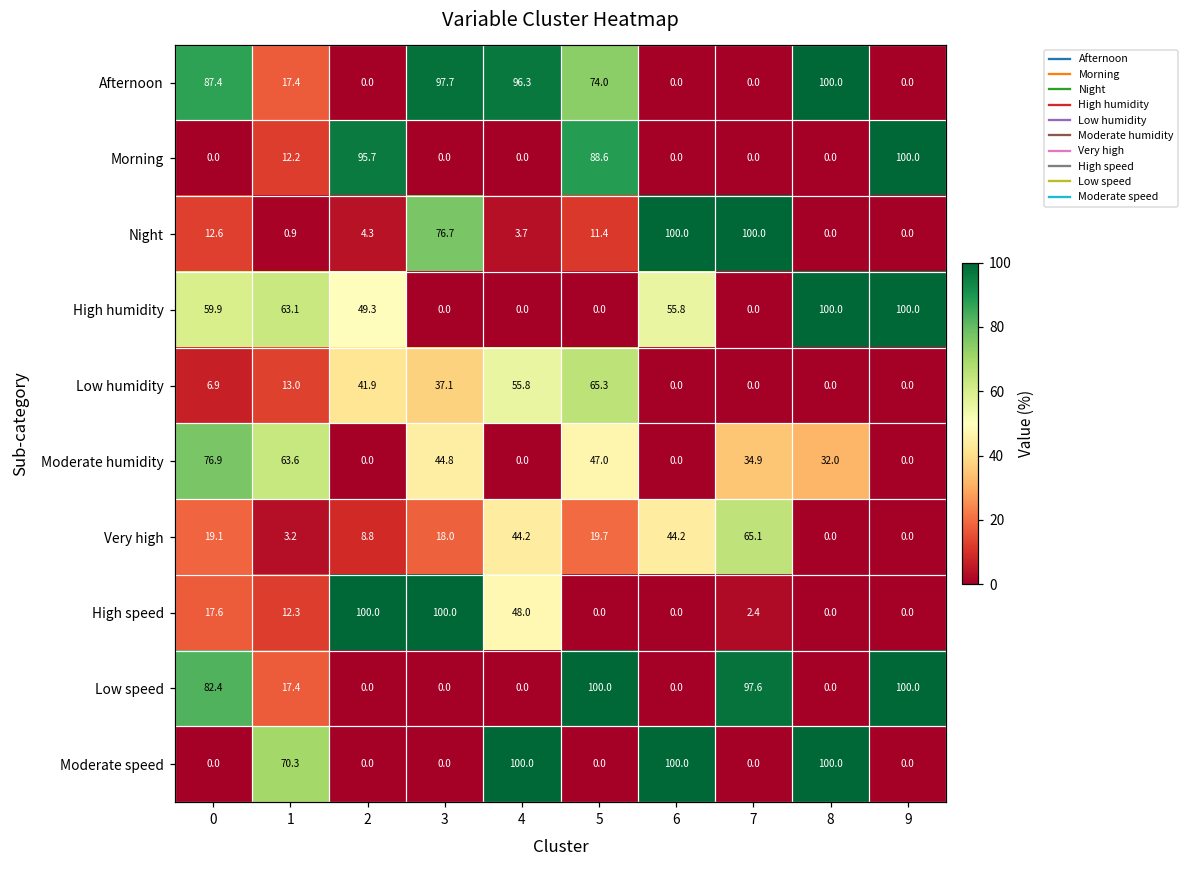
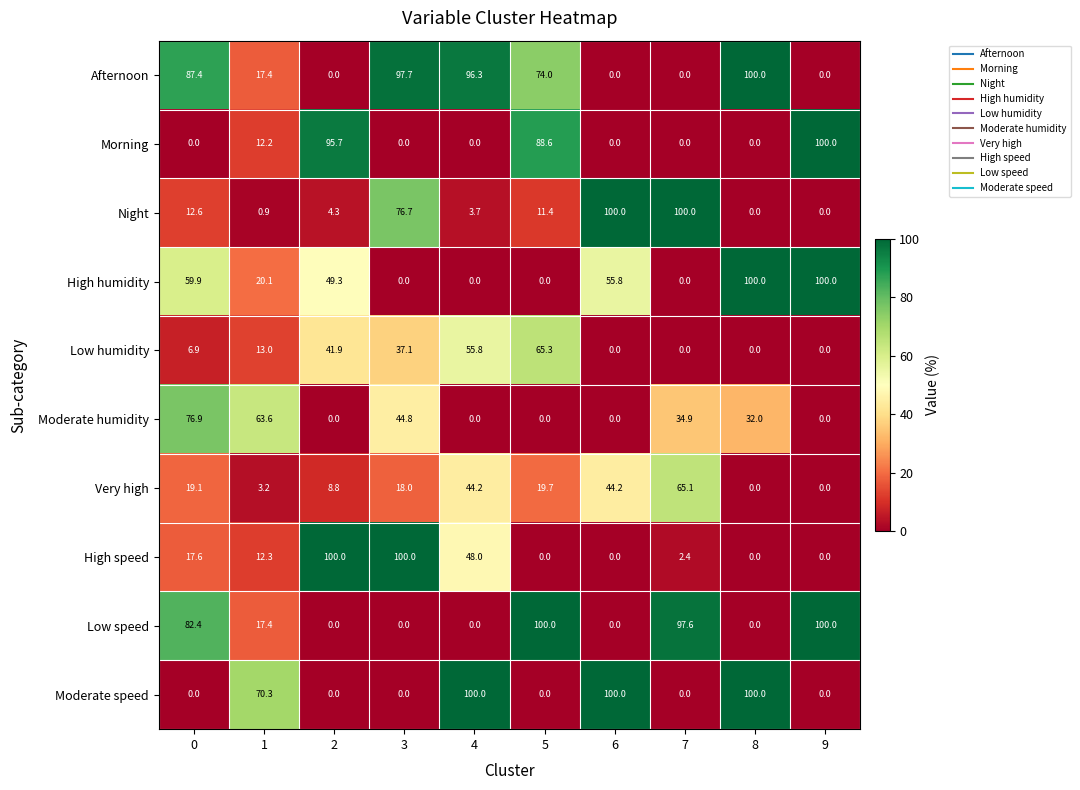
High humidity, 1: 63.1 -> 20.1
Moderate humidity, 5: 47.0 -> 0.0
